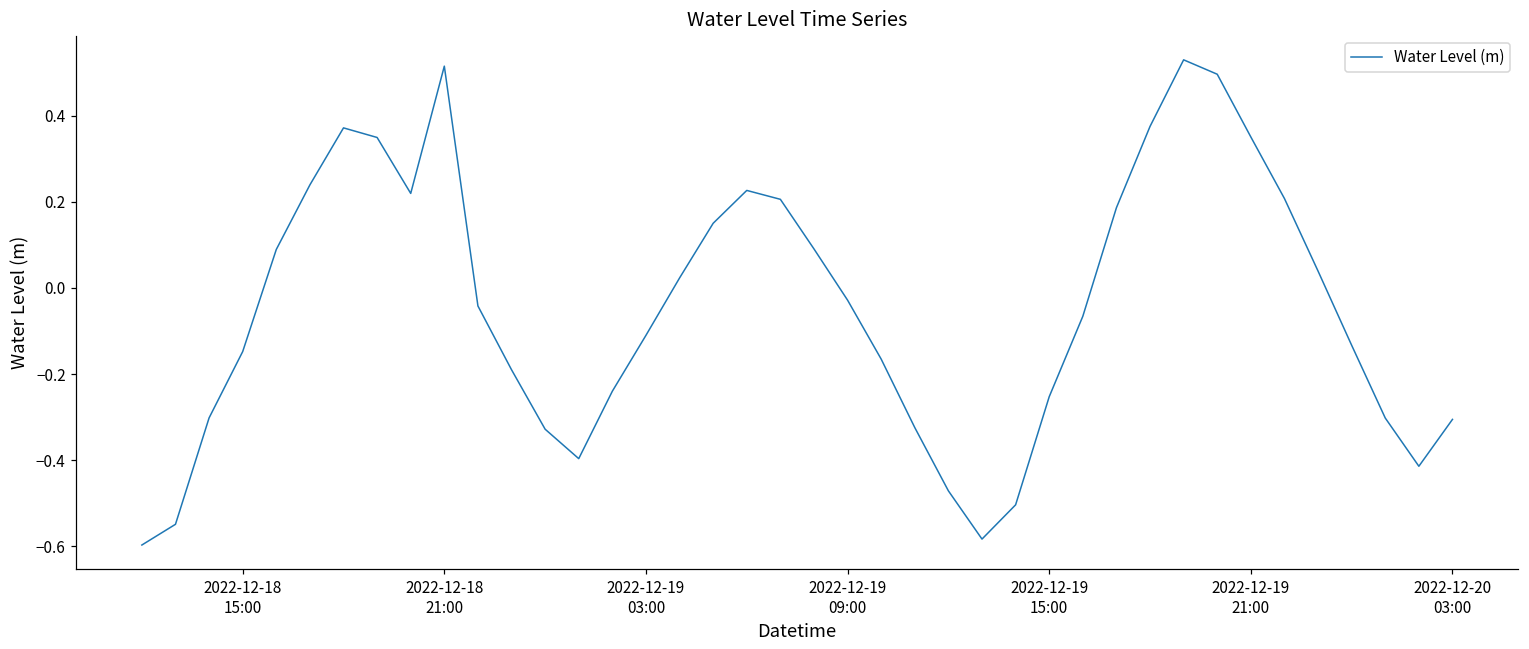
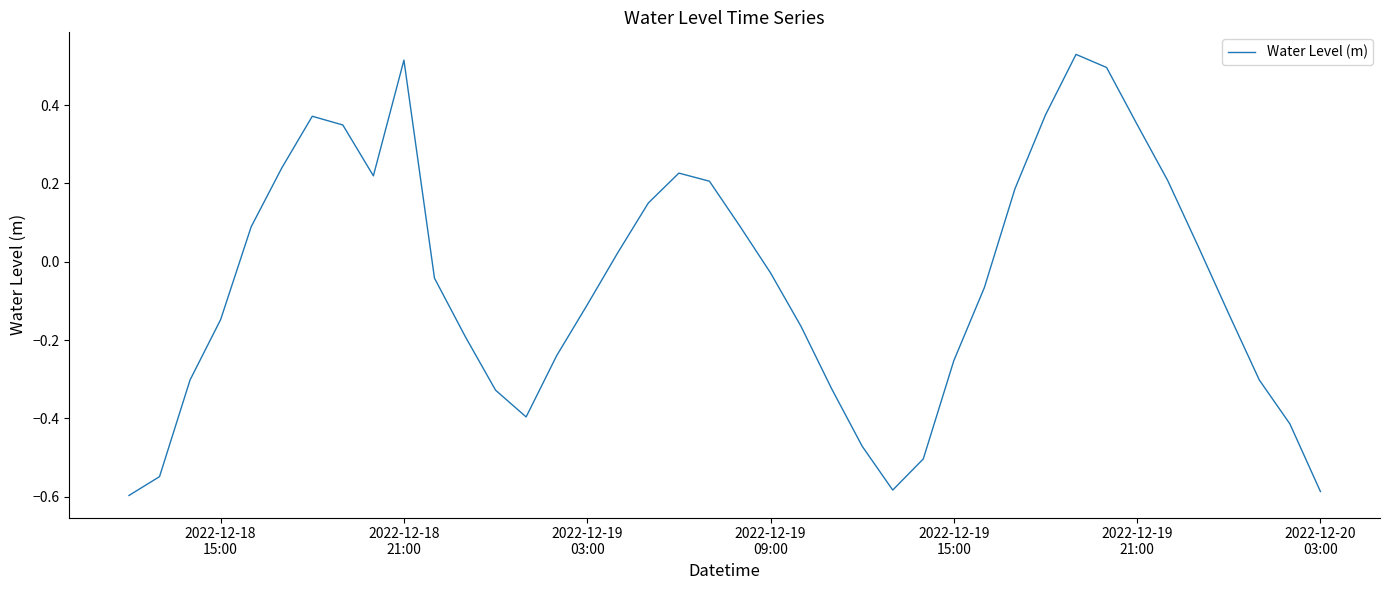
2022-12-20 03:00: -0.31 -> -0.59
